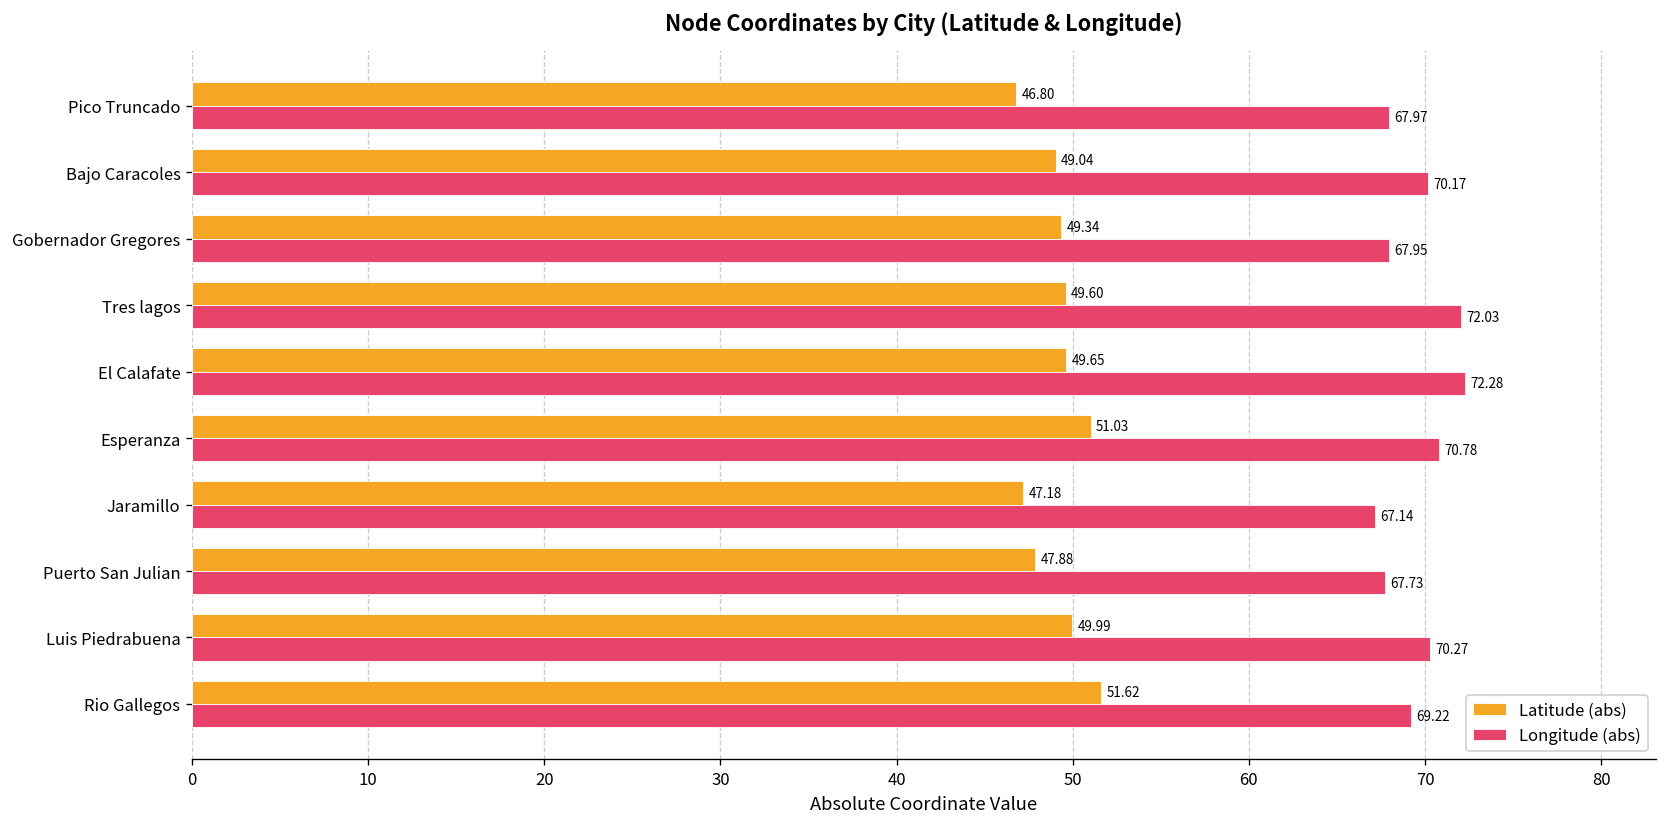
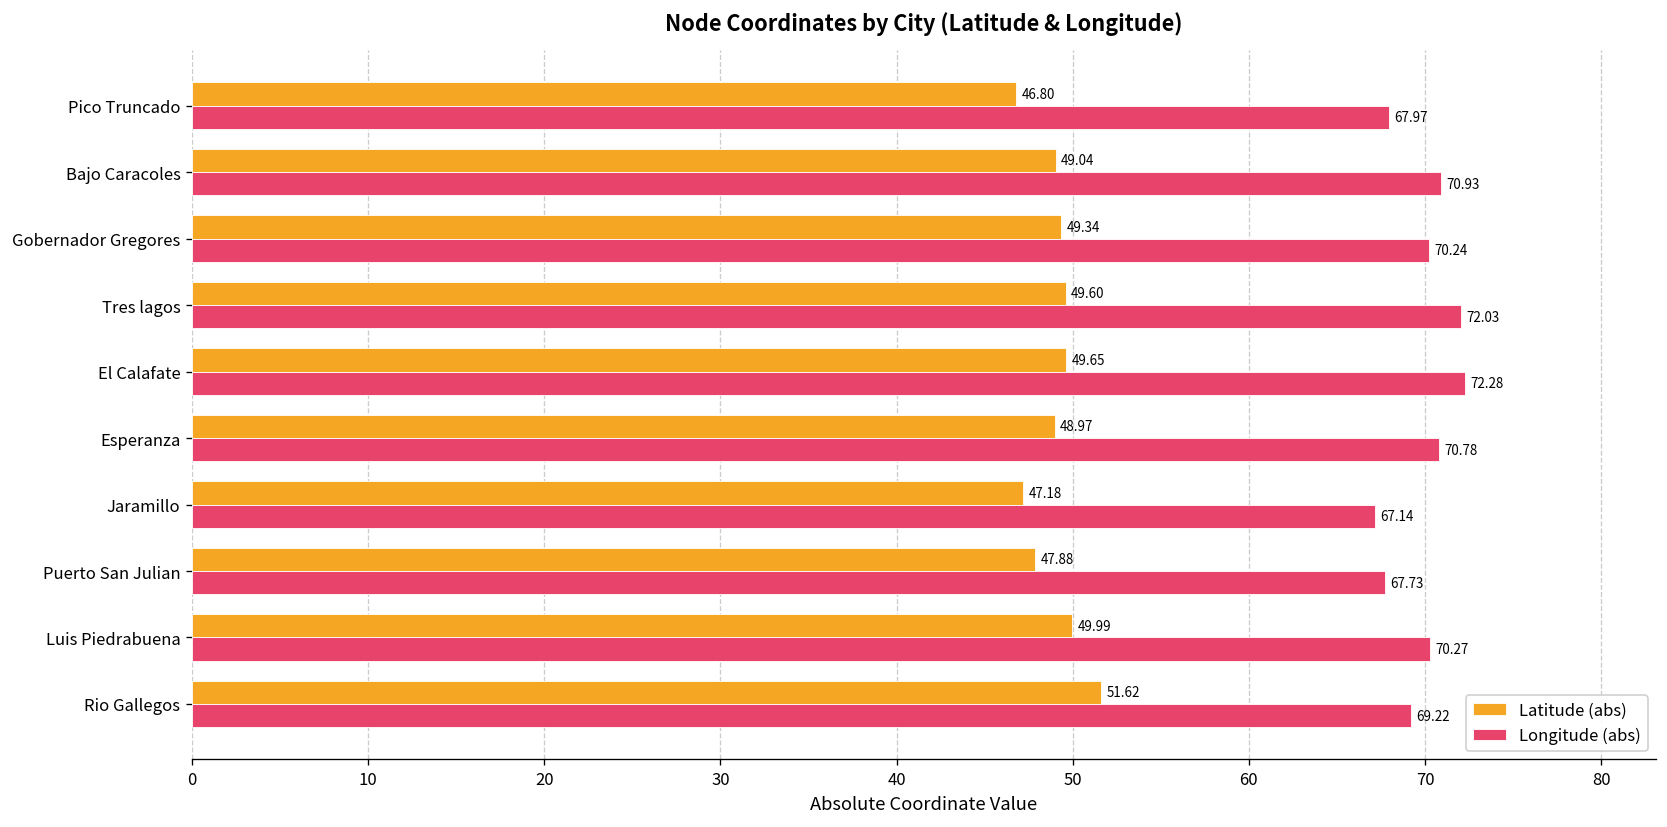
Longitude (abs), Bajo Caracoles: 70.17 -> 70.93
Longitude (abs), Gobernador Gregores: 67.95 -> 70.24
Latitude (abs), Esperanza: 51.03 -> 48.97
